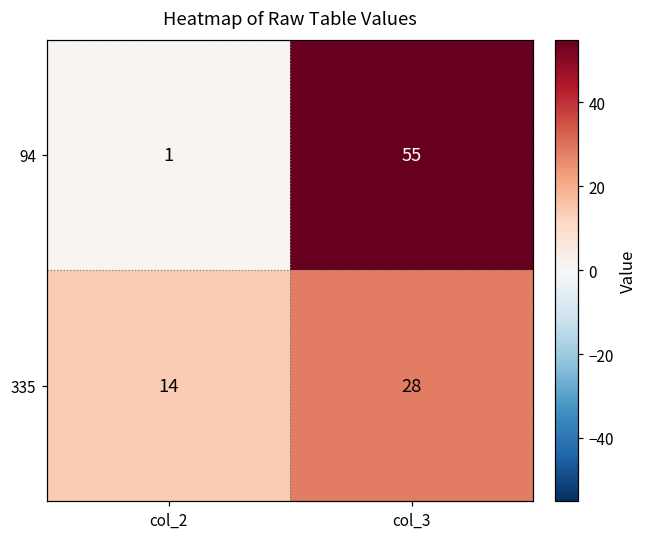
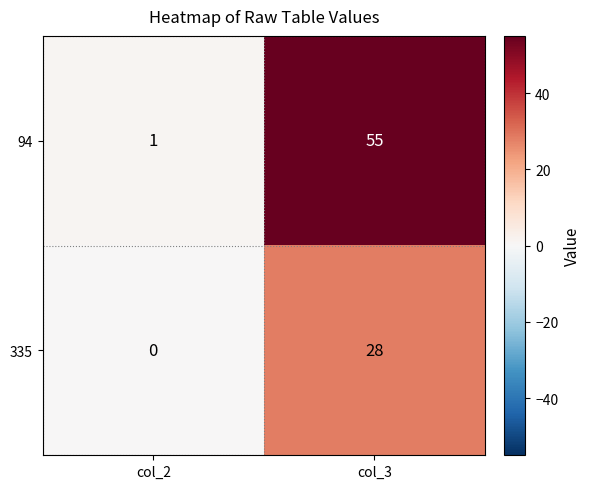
335, col_2: 14 -> 0
